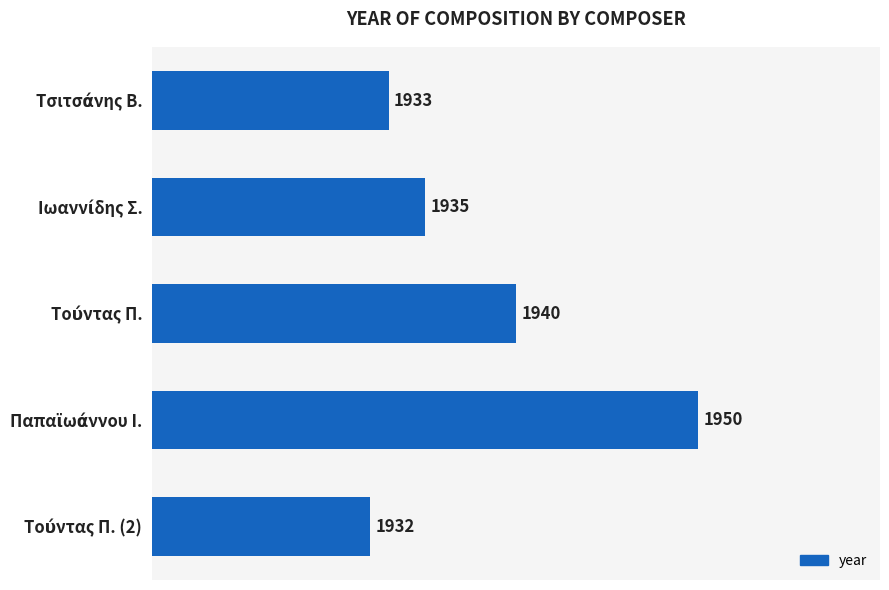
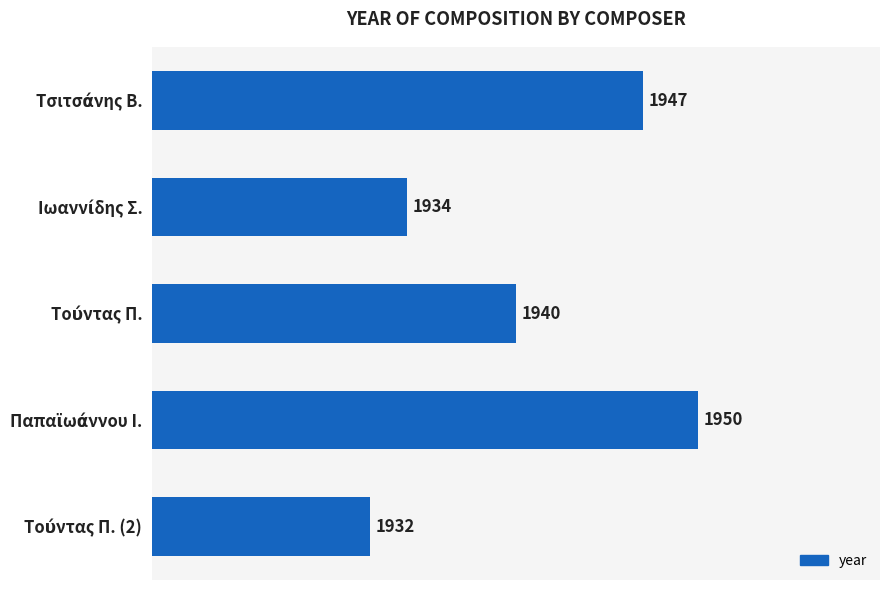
Τσιτσάνης Β.: 1933 -> 1947
Ιωαννίδης Σ.: 1935 -> 1934
